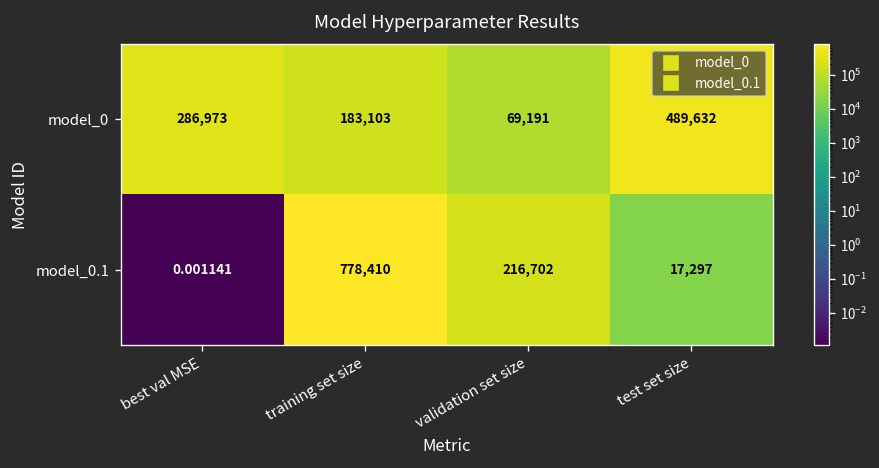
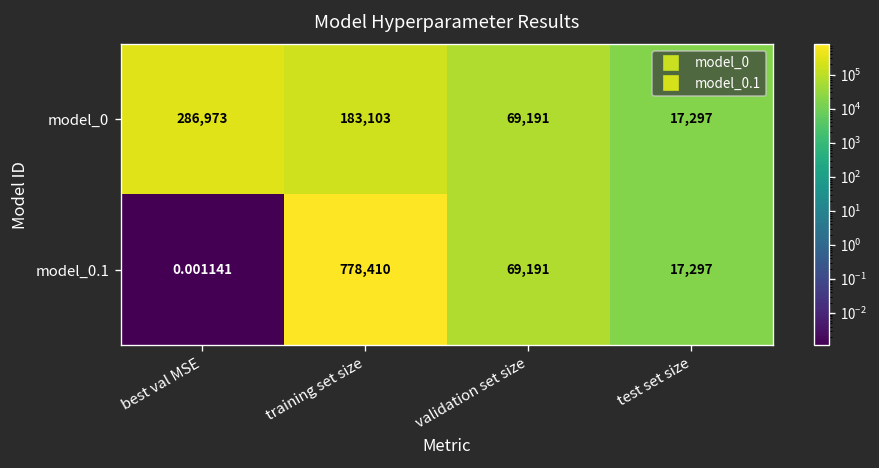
model_0, test set size: 489,632 -> 17,297
model_0.1, validation set size: 216,702 -> 69,191
